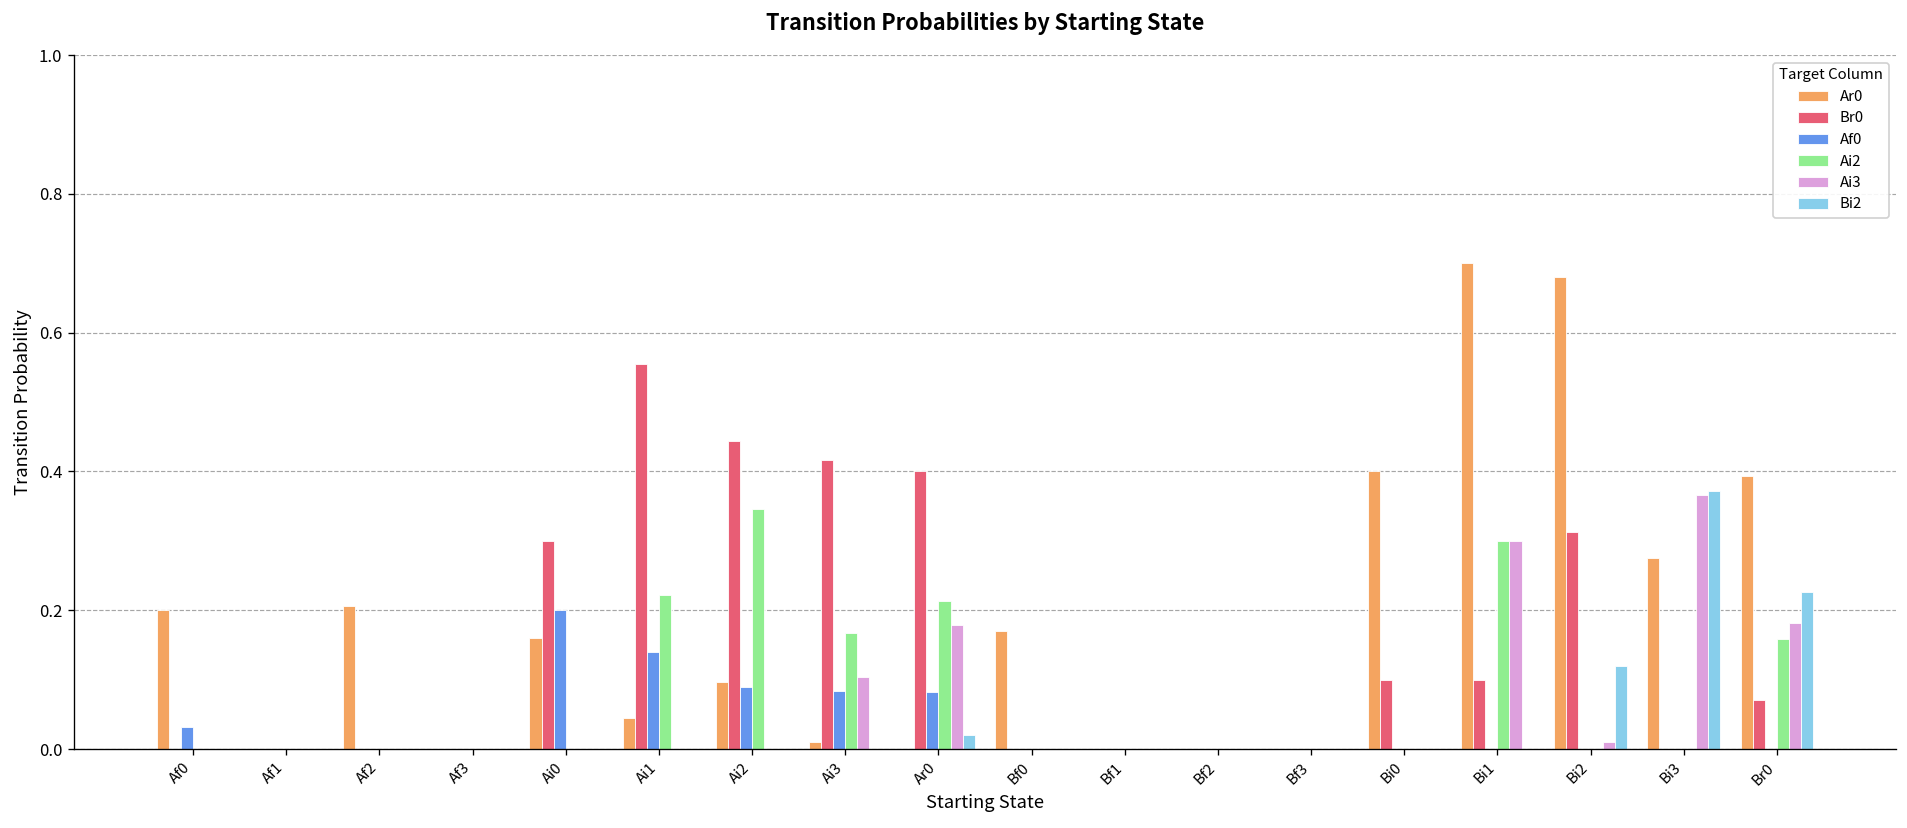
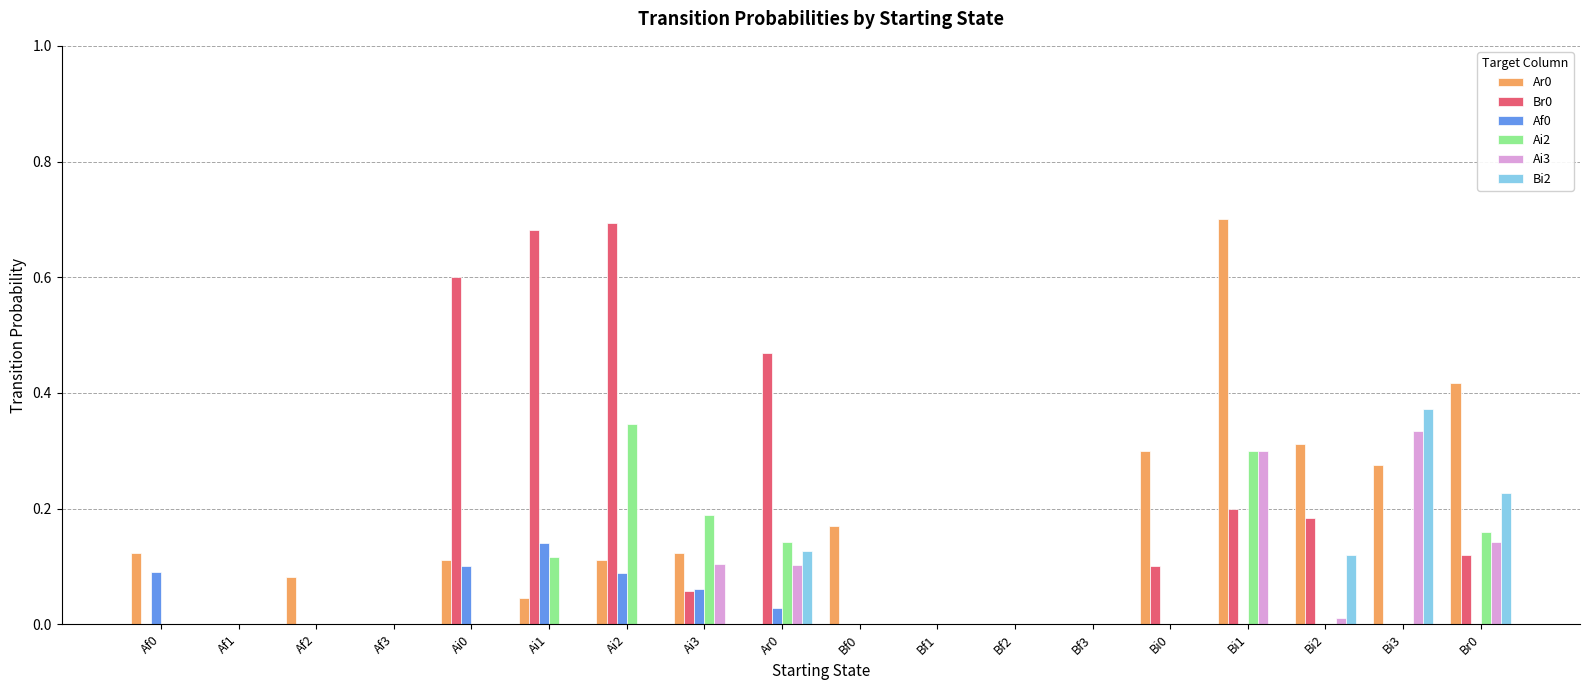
Ar0, Af0: 0.20 -> 0.12
Af0, Af0: 0.03 -> 0.09
Ar0, Af2: 0.21 -> 0.08
Ar0, Ai0: 0.16 -> 0.11
Br0, Ai0: 0.3 -> 0.6
Af0, Ai0: 0.2 -> 0.1
Br0, Ai1: 0.56 -> 0.68
Ai2, Ai1: 0.22 -> 0.12
Ar0, Ai2: 0.10 -> 0.11
Br0, Ai2: 0.44 -> 0.69
Ar0, Ai3: 0.01 -> 0.12
Br0, Ai3: 0.42 -> 0.06
Af0, Ai3: 0.08 -> 0.06
Ai2, Ai3: 0.17 -> 0.19
Br0, Ar0: 0.40 -> 0.47
Af0, Ar0: 0.08 -> 0.03
Ai2, Ar0: 0.21 -> 0.14
Ai3, Ar0: 0.18 -> 0.10
Bi2, Ar0: 0.02 -> 0.13
Ar0, Bi0: 0.4 -> 0.3
Br0, Bi1: 0.1 -> 0.2
Ar0, Bi2: 0.68 -> 0.31
Br0, Bi2: 0.31 -> 0.18
Ai3, Bi3: 0.37 -> 0.33
Ar0, Br0: 0.39 -> 0.42
Br0, Br0: 0.07 -> 0.12
Ai3, Br0: 0.18 -> 0.14
